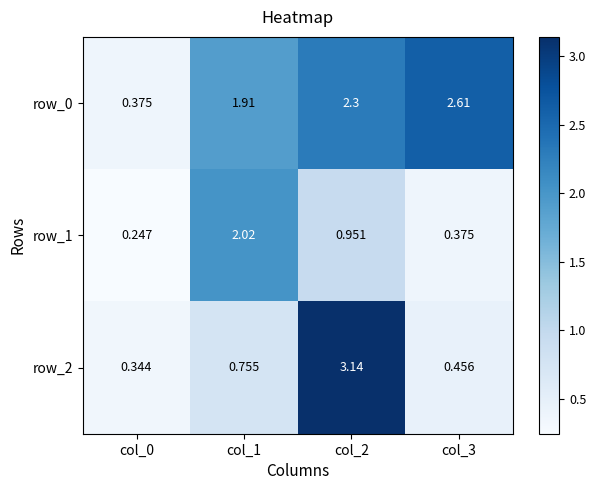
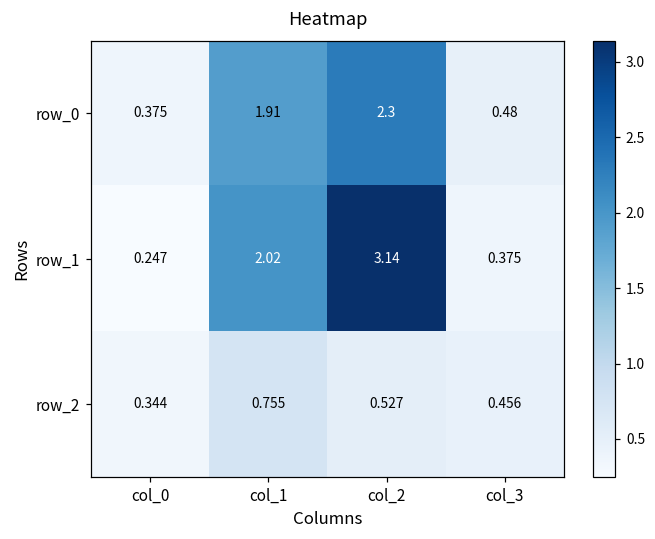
row_0, col_3: 2.61 -> 0.48
row_1, col_2: 0.951 -> 3.14
row_2, col_2: 3.14 -> 0.527
